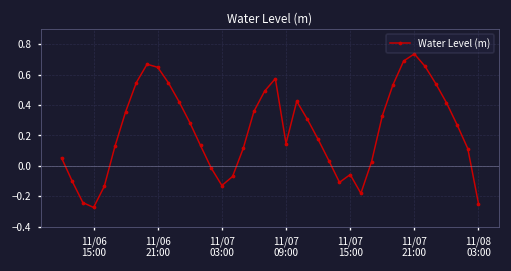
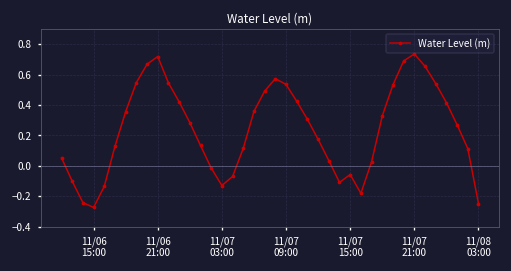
11/06 21:00: 0.65 -> 0.72
11/07 09:00: 0.15 -> 0.53
